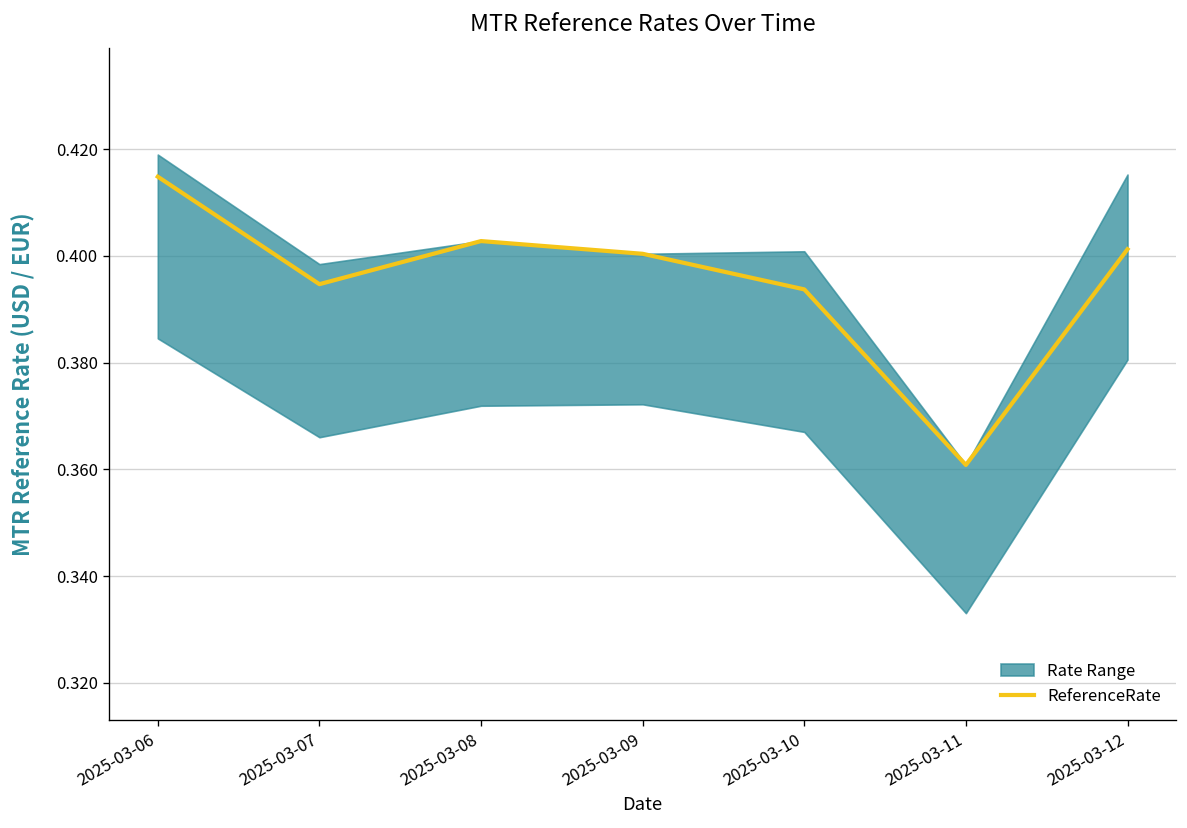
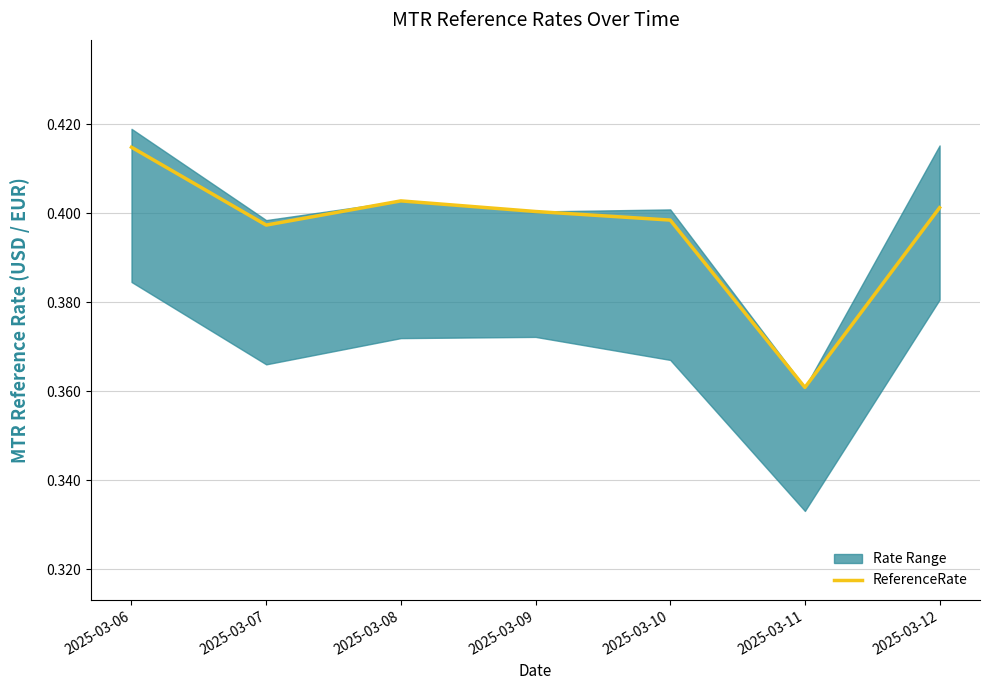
ReferenceRate, 2025-03-07: 0.395 -> 0.397
ReferenceRate, 2025-03-10: 0.394 -> 0.398
